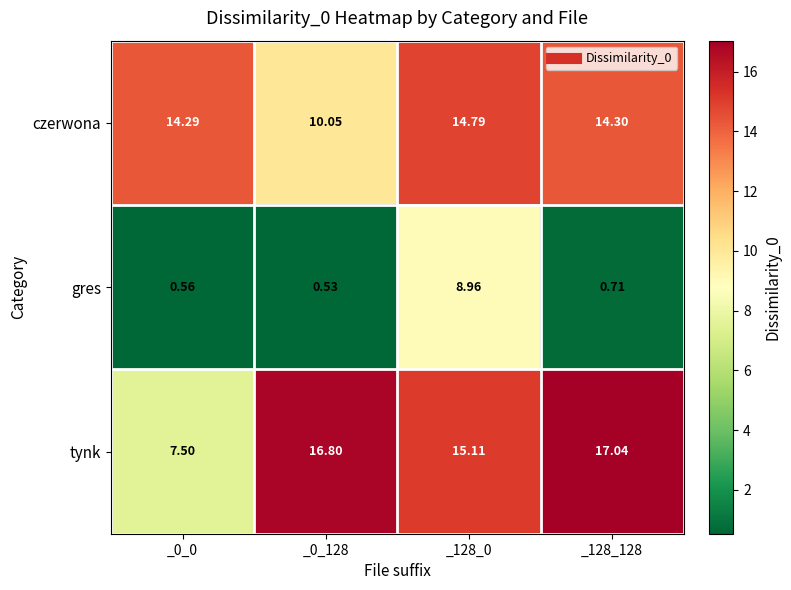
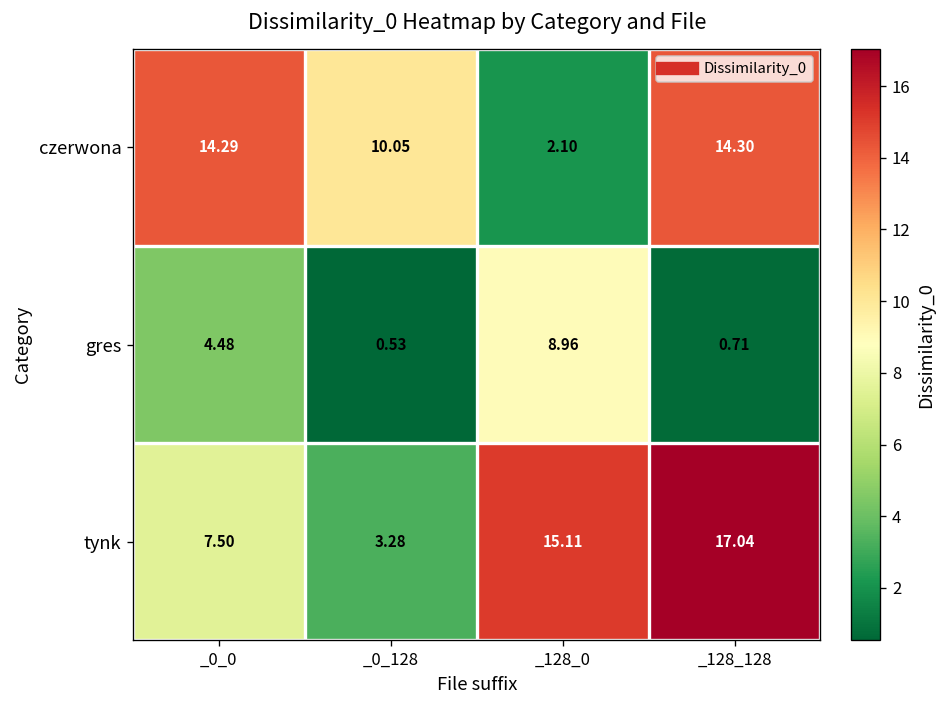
czerwona, _128_0: 14.79 -> 2.10
gres, _0_0: 0.56 -> 4.48
tynk, _0_128: 16.80 -> 3.28
